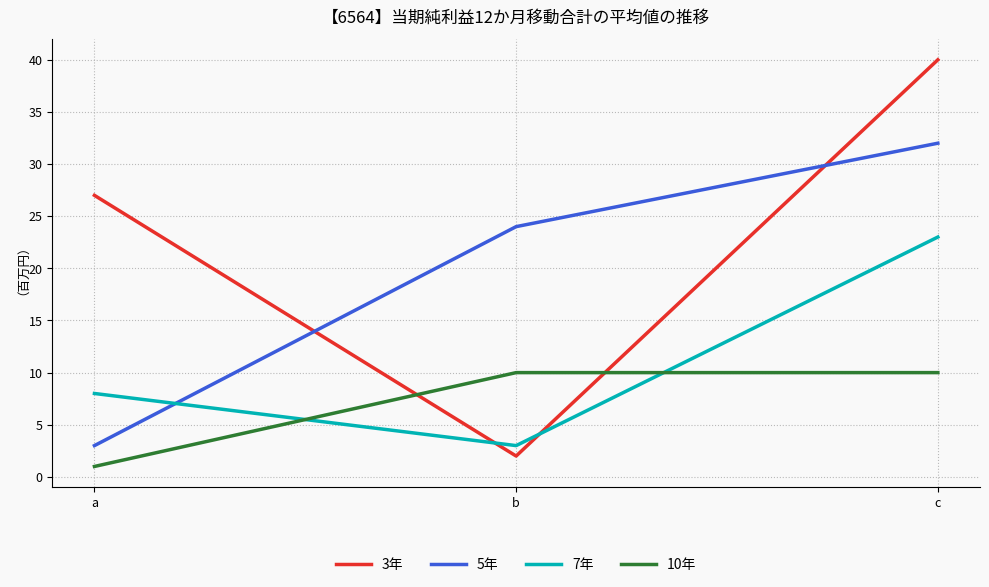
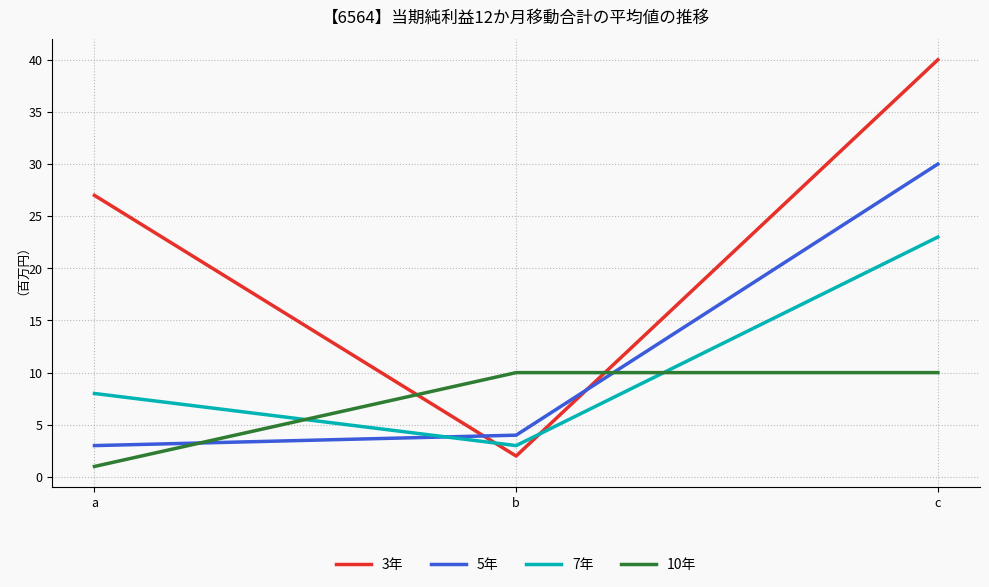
5年, b: 24 -> 4
5年, c: 32 -> 30
